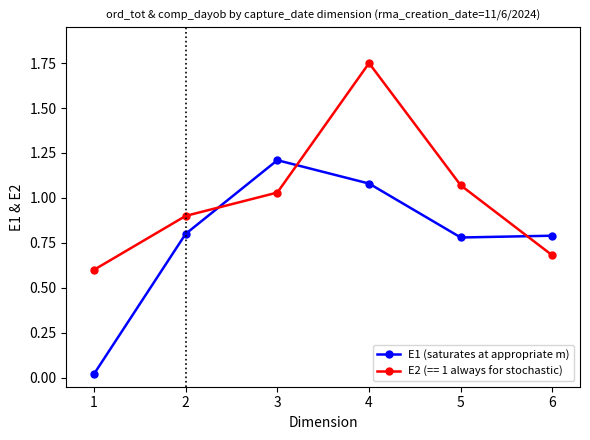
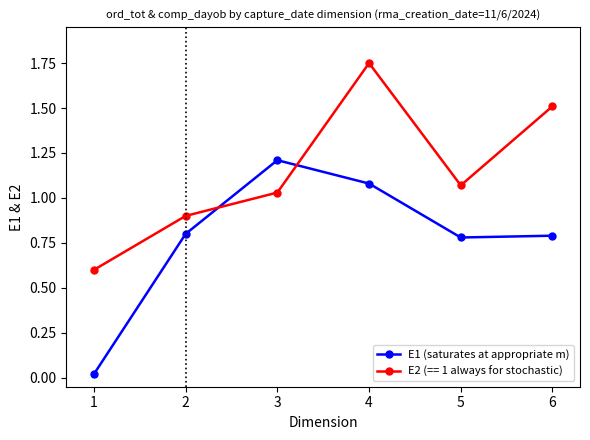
E2 (== 1 always for stochastic), 6: 0.68 -> 1.51
